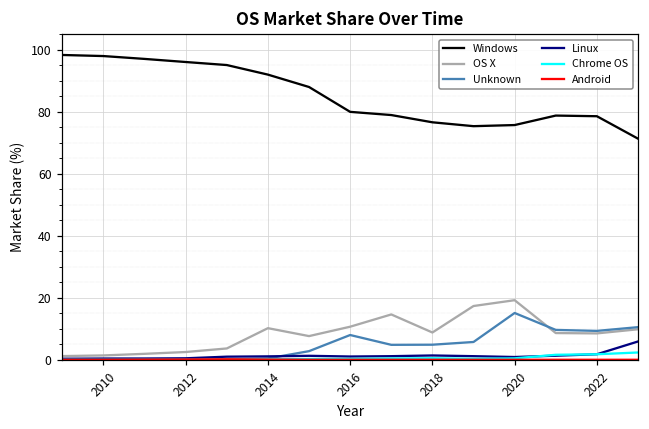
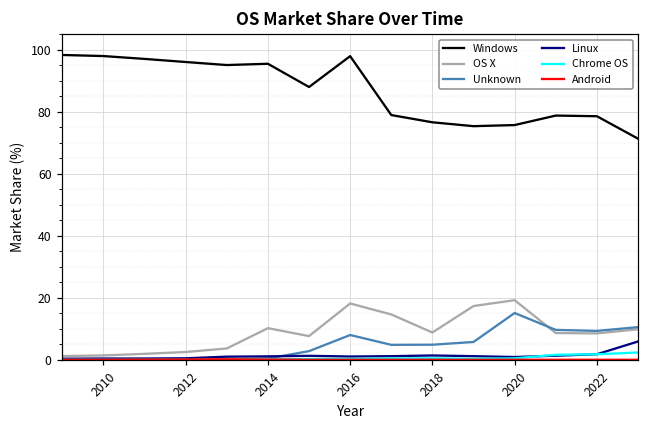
Windows, 2014: 92 -> 96
Windows, 2016: 80 -> 98
OS X, 2016: 11 -> 18
